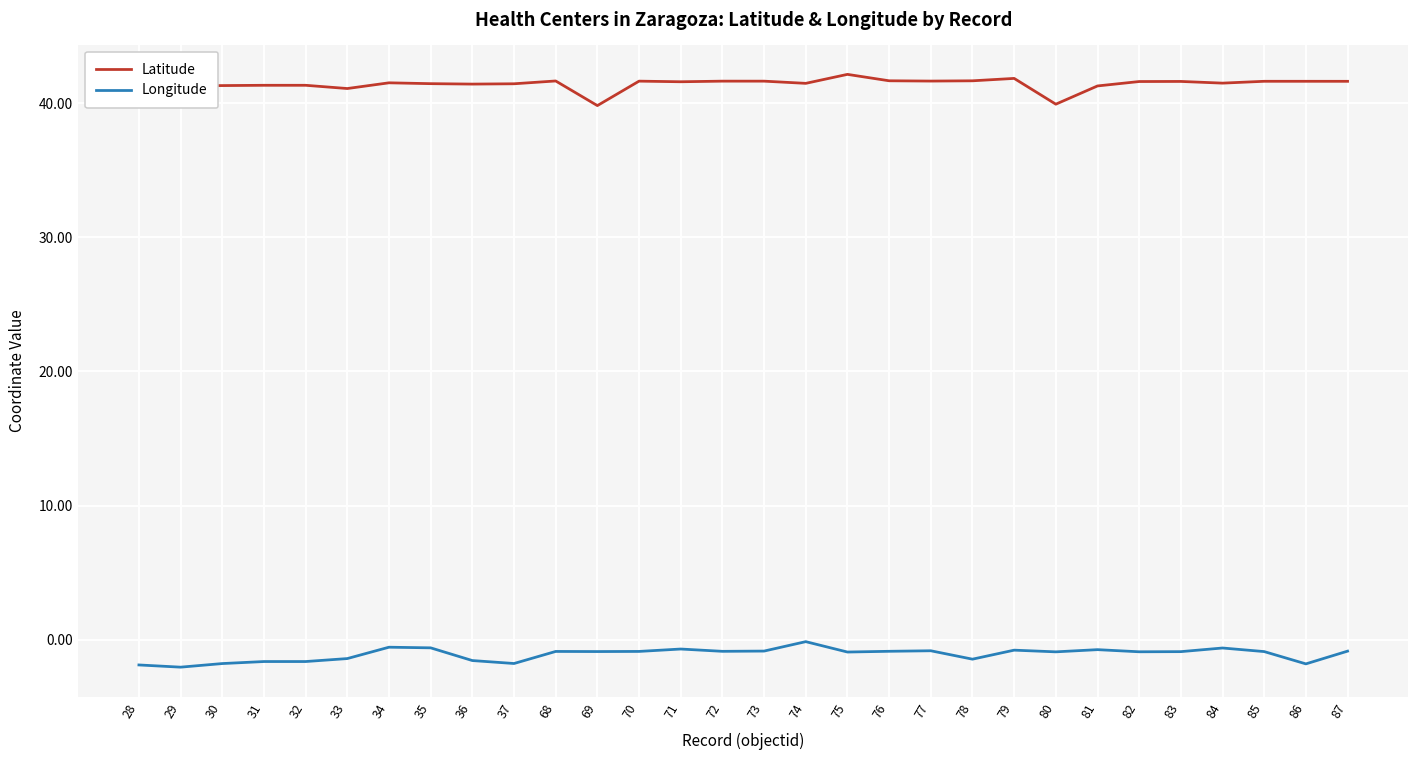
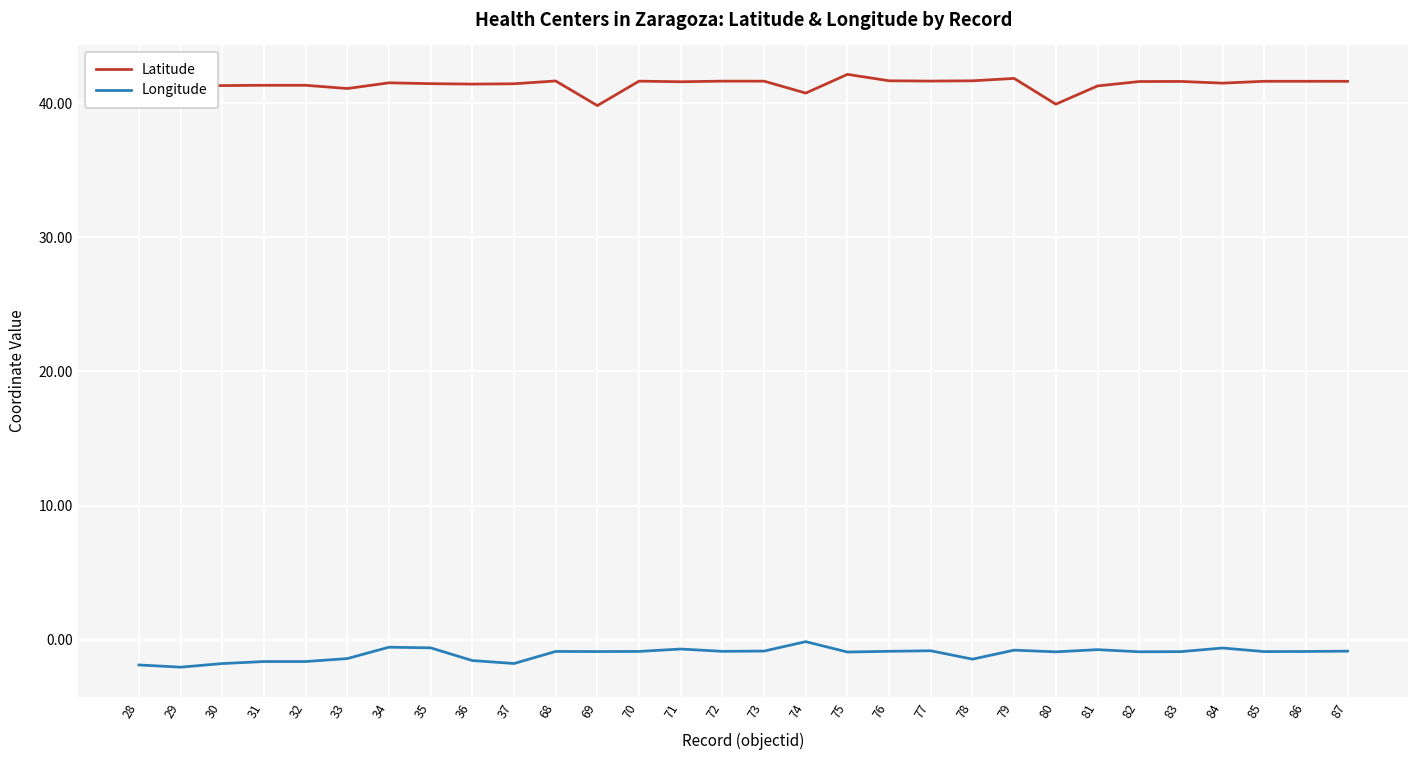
Latitude, 74: 41.5 -> 40.8
Longitude, 86: -1.8 -> -0.9
